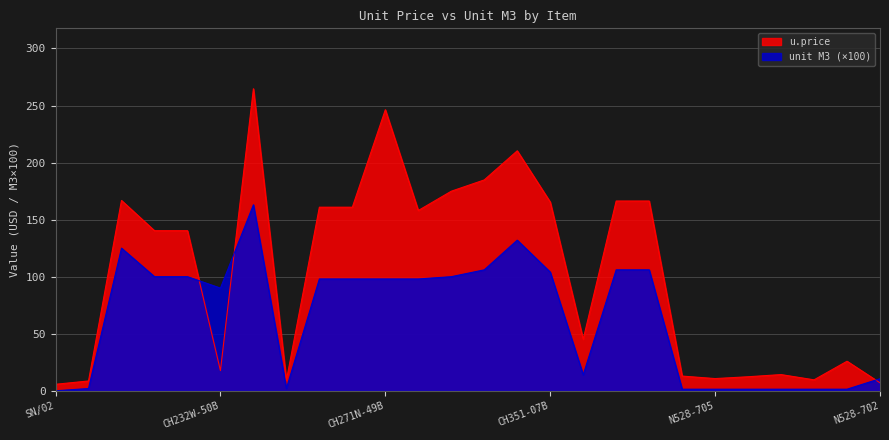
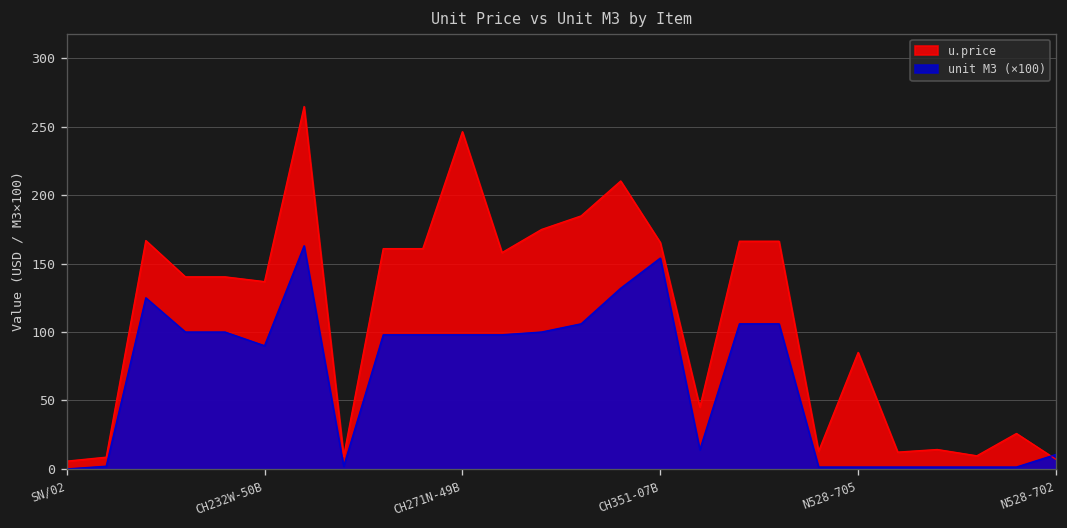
u.price, CH232W-50B: 18 -> 137
unit M3 (×100), CH351-07B: 104 -> 154
u.price, N528-705: 11 -> 85
